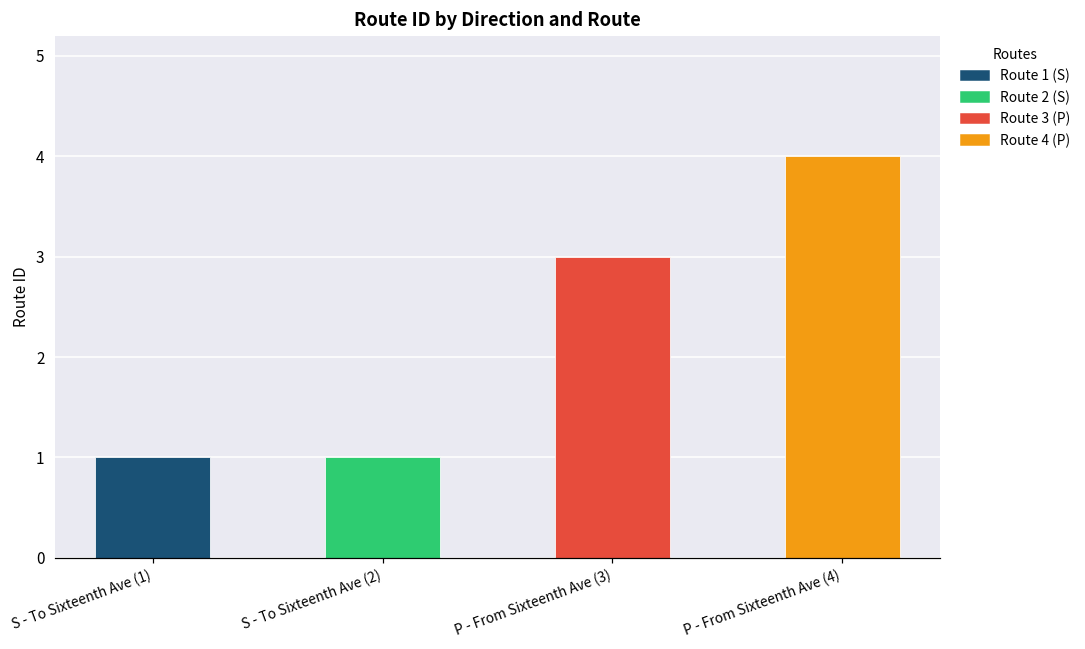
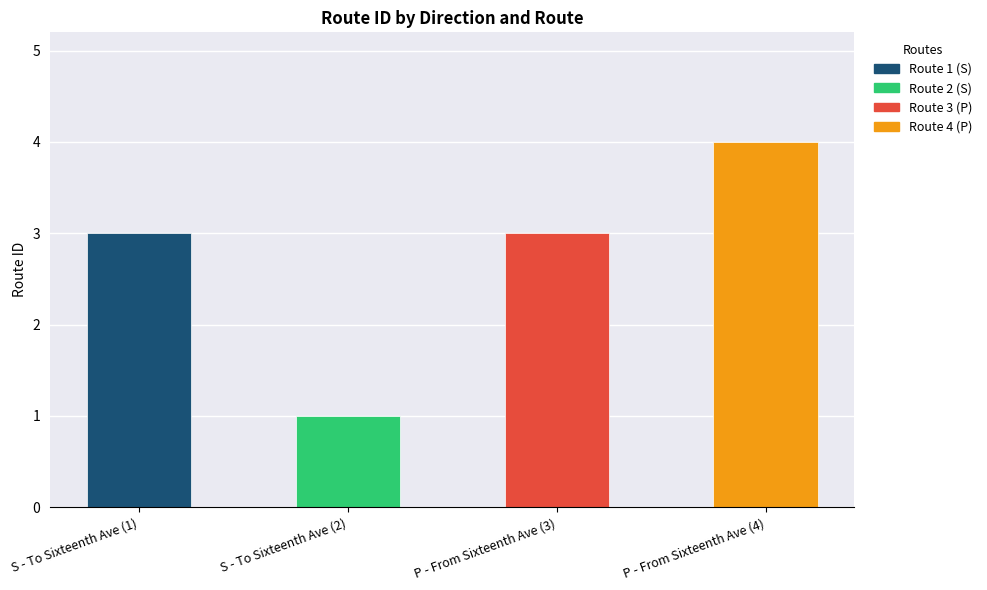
S - To Sixteenth Ave (1): 1 -> 3
